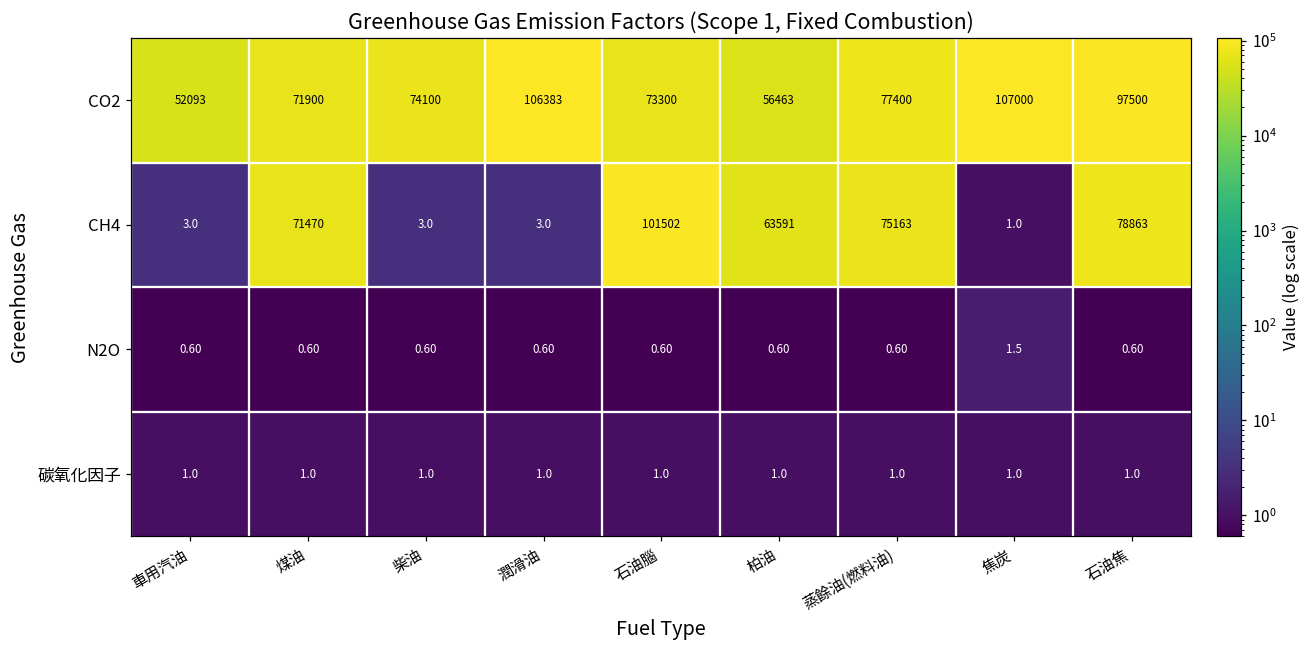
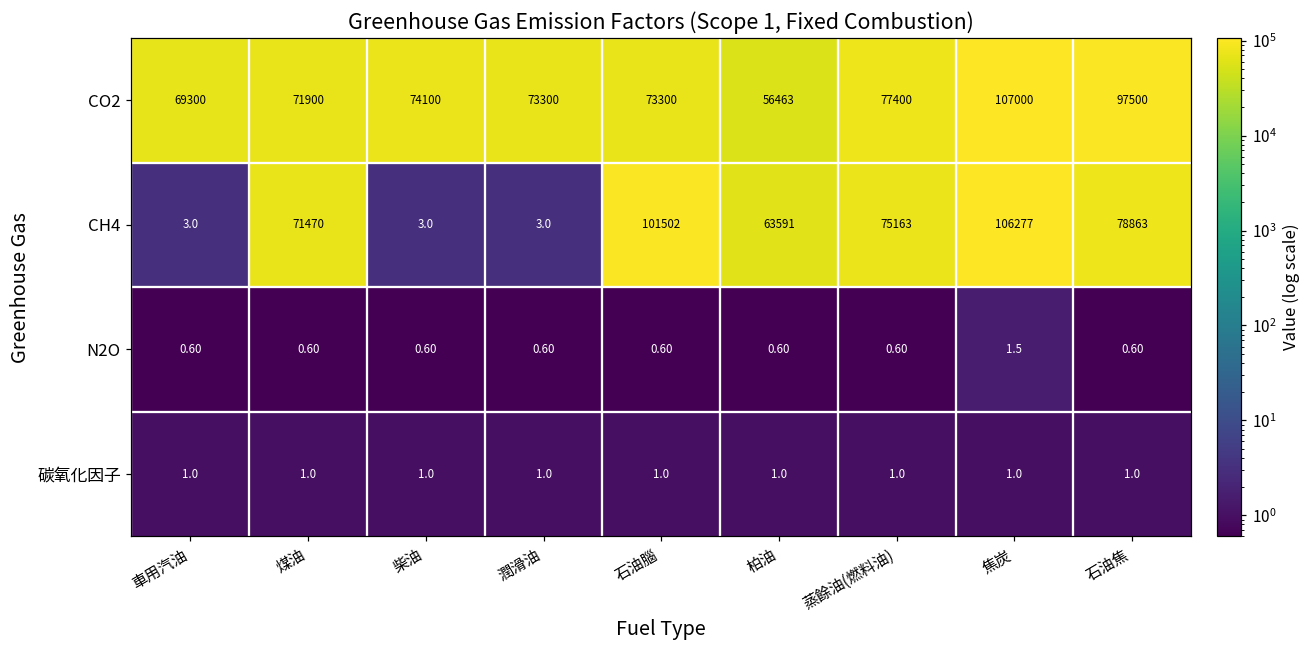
CO2, 車用汽油: 52093 -> 69300
CO2, 潤滑油: 106383 -> 73300
CH4, 焦炭: 1.0 -> 106277
